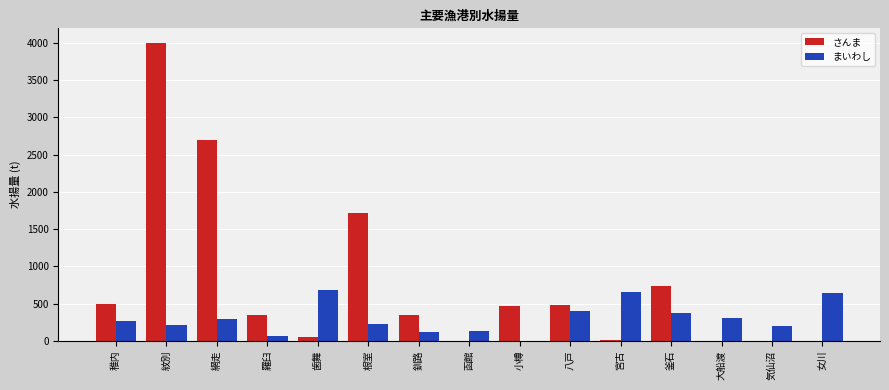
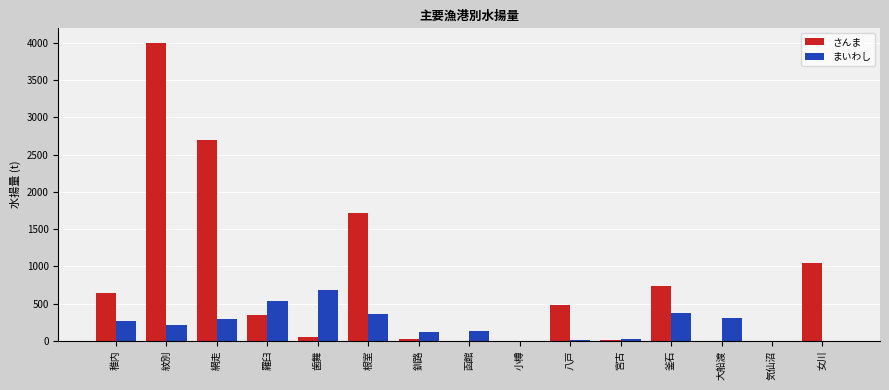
さんま, 稚内: 500 -> 600
まいわし, 羅臼: 100 -> 500
まいわし, 根室: 200 -> 400
さんま, 釧路: 300 -> 0
さんま, 小樽: 500 -> 0
まいわし, 八戸: 400 -> 0
まいわし, 宮古: 700 -> 0
まいわし, 気仙沼: 200 -> 0
さんま, 女川: 0 -> 1000
まいわし, 女川: 600 -> 0
